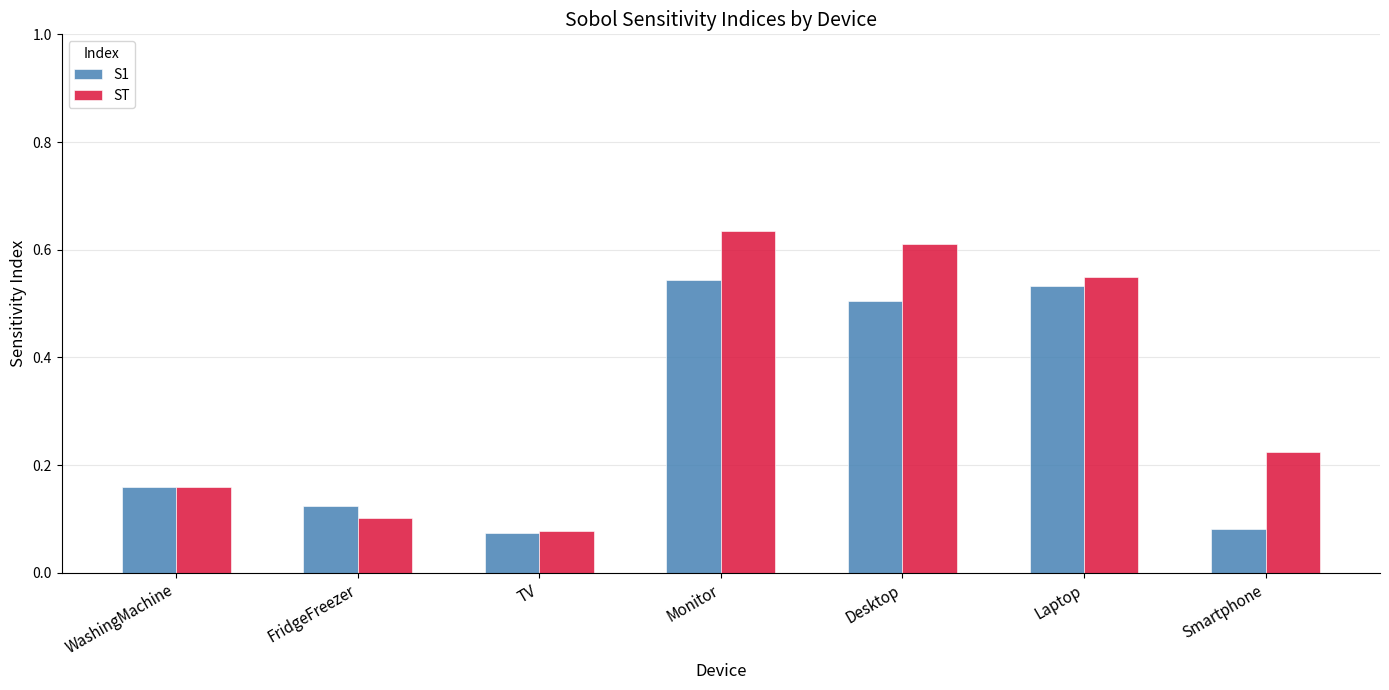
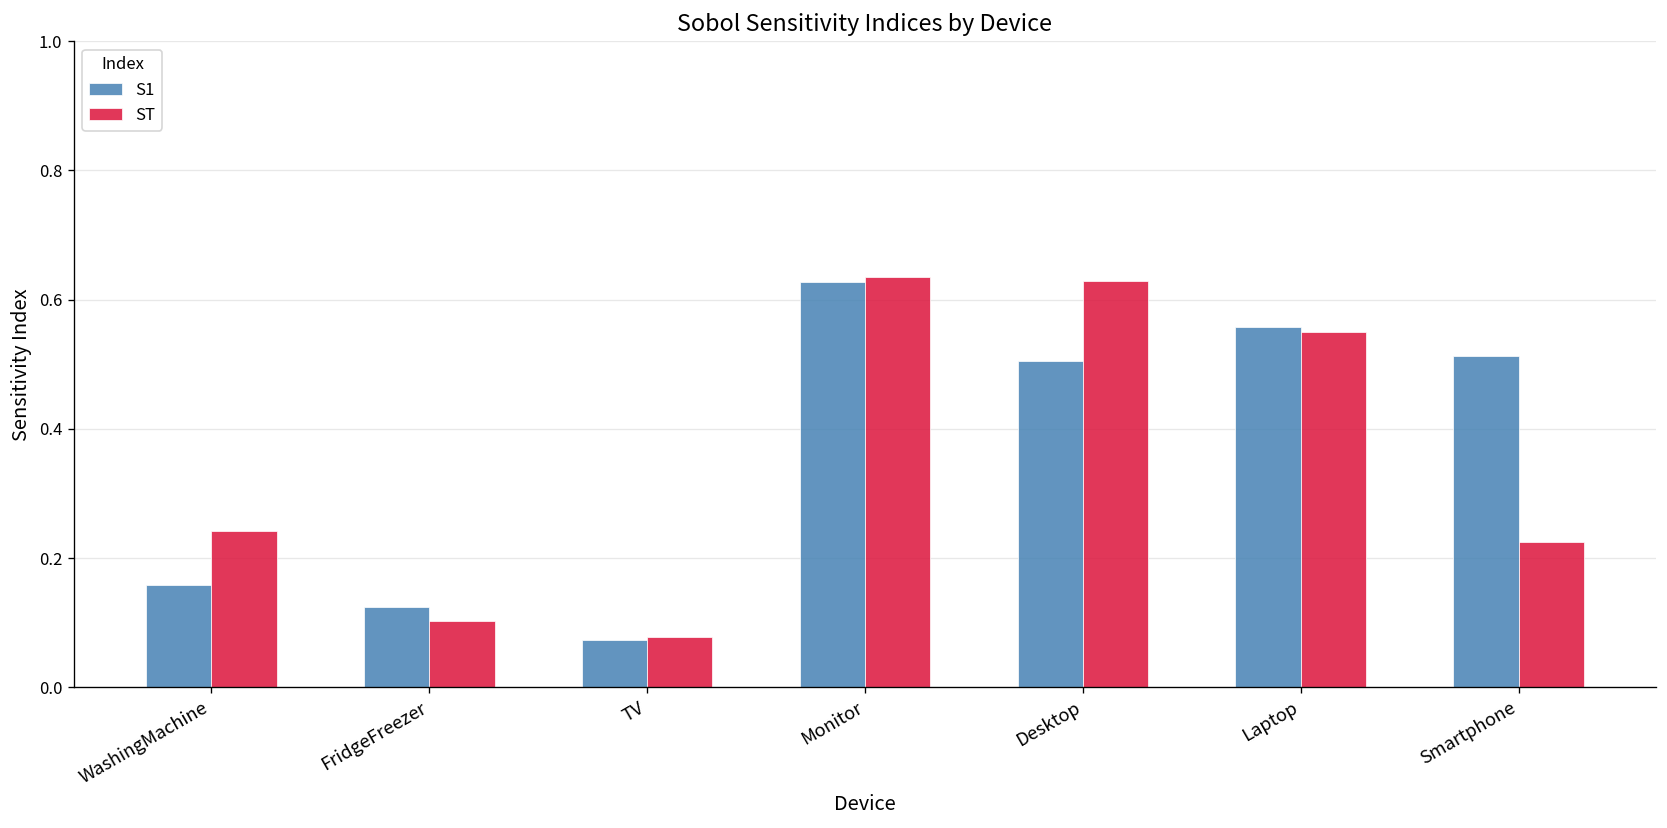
ST, WashingMachine: 0.16 -> 0.24
S1, Monitor: 0.54 -> 0.63
ST, Desktop: 0.61 -> 0.63
S1, Laptop: 0.53 -> 0.56
S1, Smartphone: 0.08 -> 0.51
